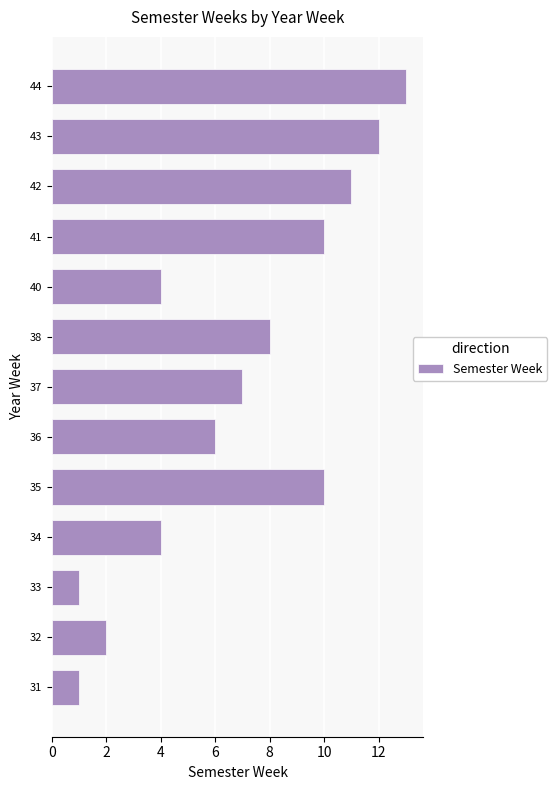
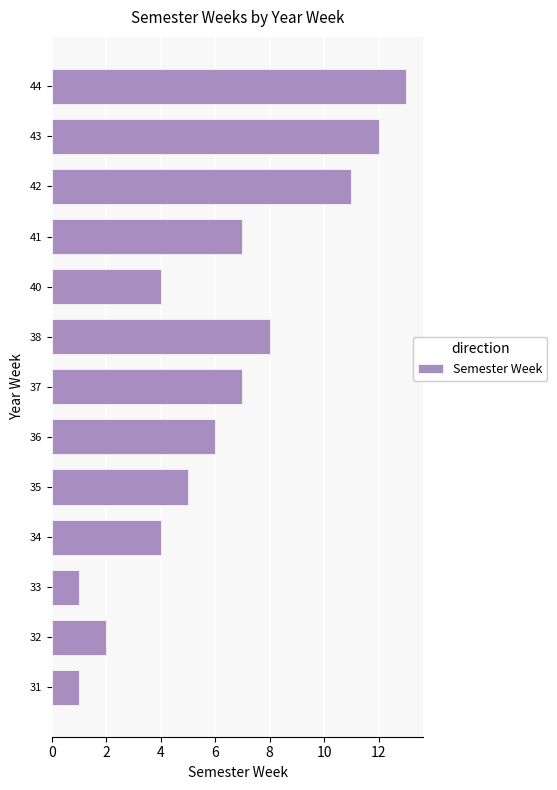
41: 10 -> 7
35: 10 -> 5
